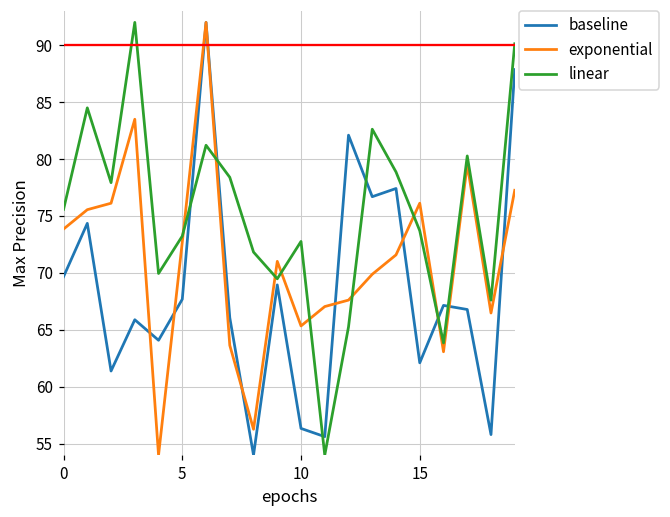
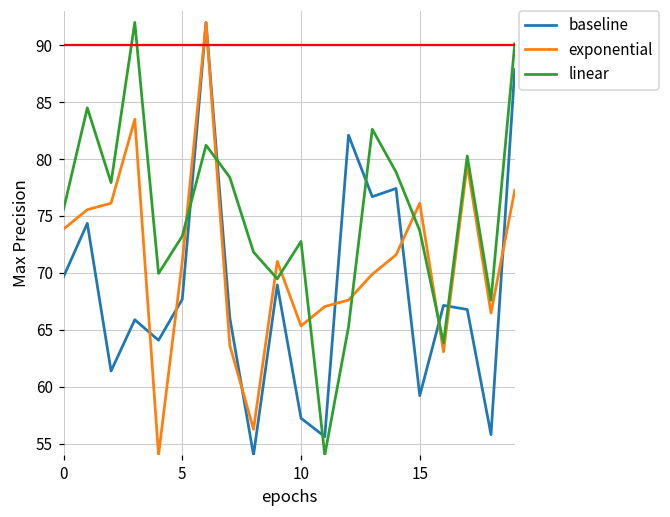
exponential, 5: 72.7 -> 71.0
baseline, 10: 56.3 -> 57.2
baseline, 15: 62.1 -> 59.2
